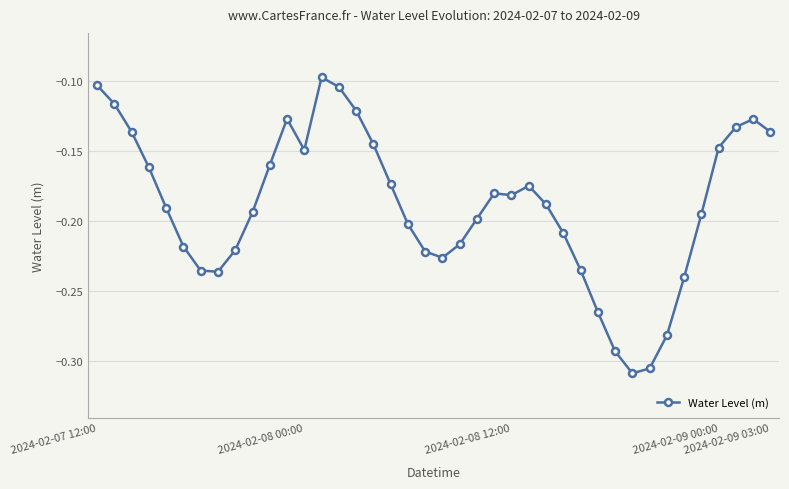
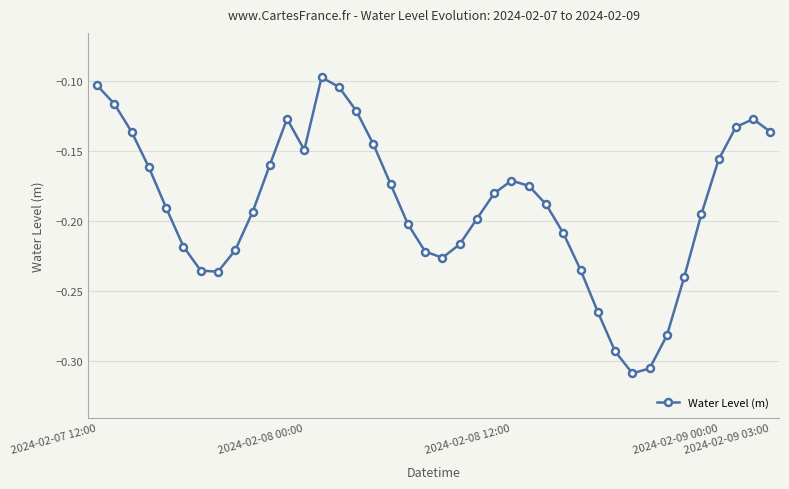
2024-02-08 12:00: -0.182 -> -0.171
2024-02-09 00:00: -0.148 -> -0.156
